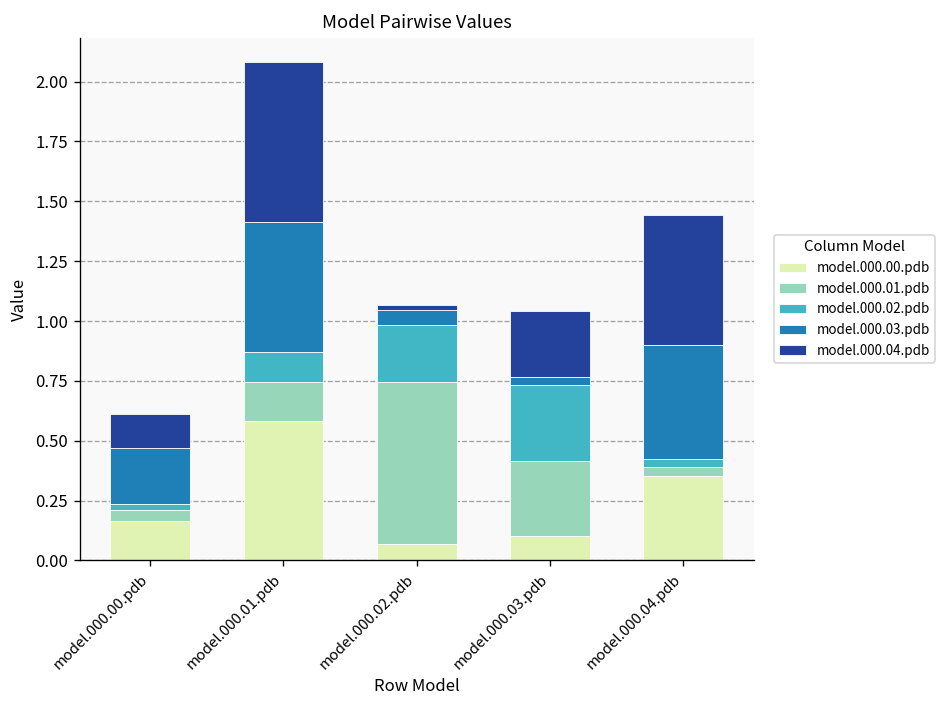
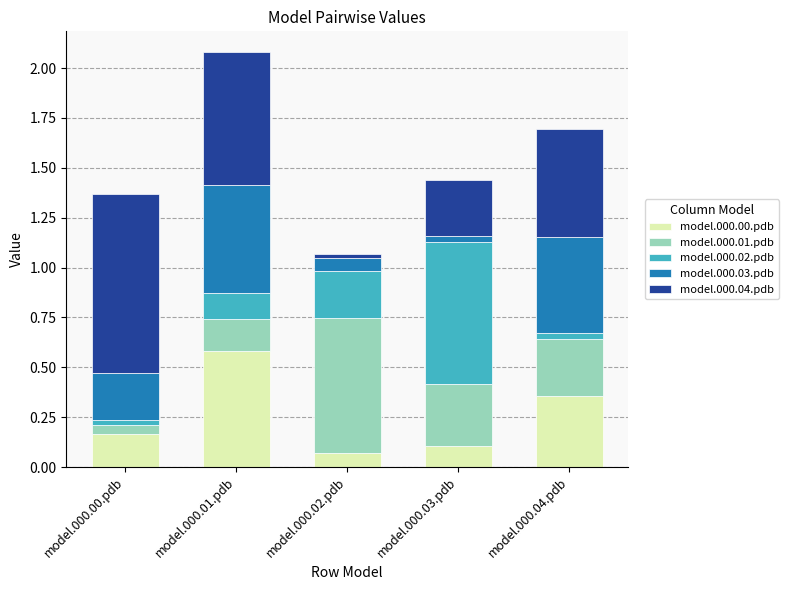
model.000.04.pdb, model.000.00.pdb: 0.14 -> 0.90
model.000.02.pdb, model.000.03.pdb: 0.32 -> 0.71
model.000.01.pdb, model.000.04.pdb: 0.04 -> 0.29
